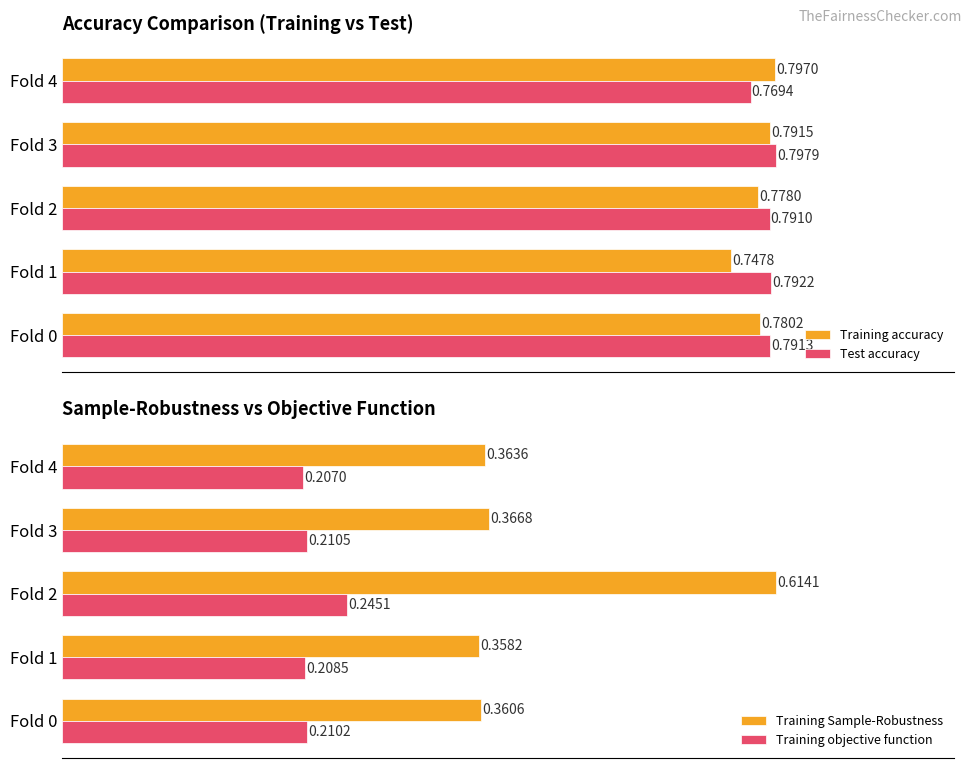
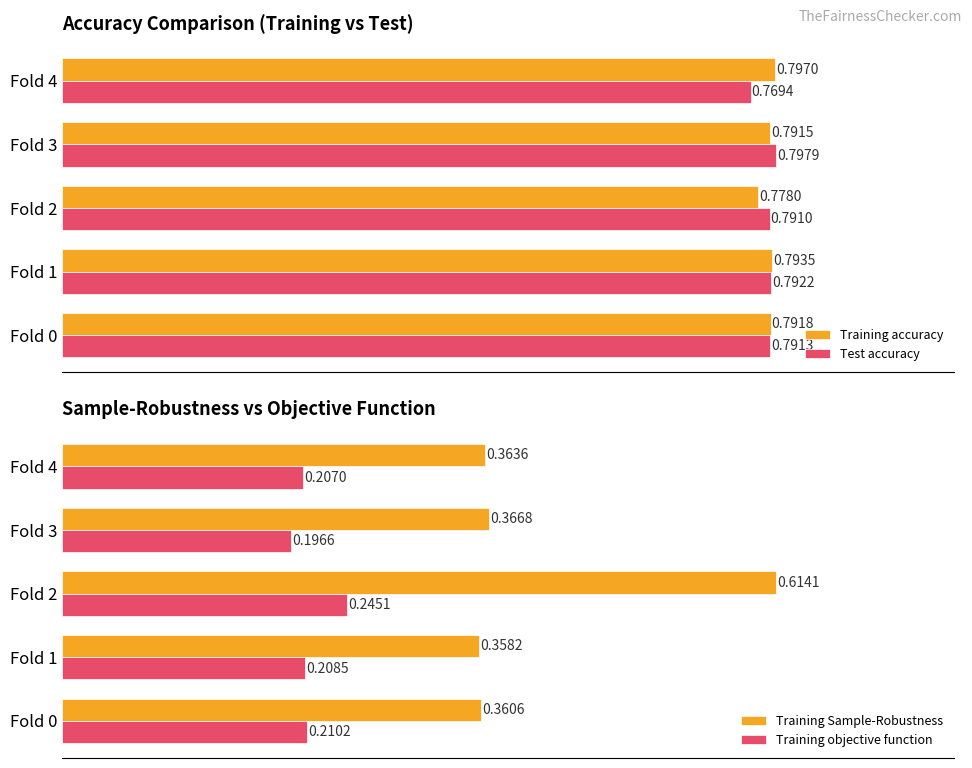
Accuracy Comparison (Training vs Test), Training accuracy, Fold 1: 0.7478 -> 0.7935
Accuracy Comparison (Training vs Test), Training accuracy, Fold 0: 0.7802 -> 0.7918
Sample-Robustness vs Objective Function, Training objective function, Fold 3: 0.2105 -> 0.1966
